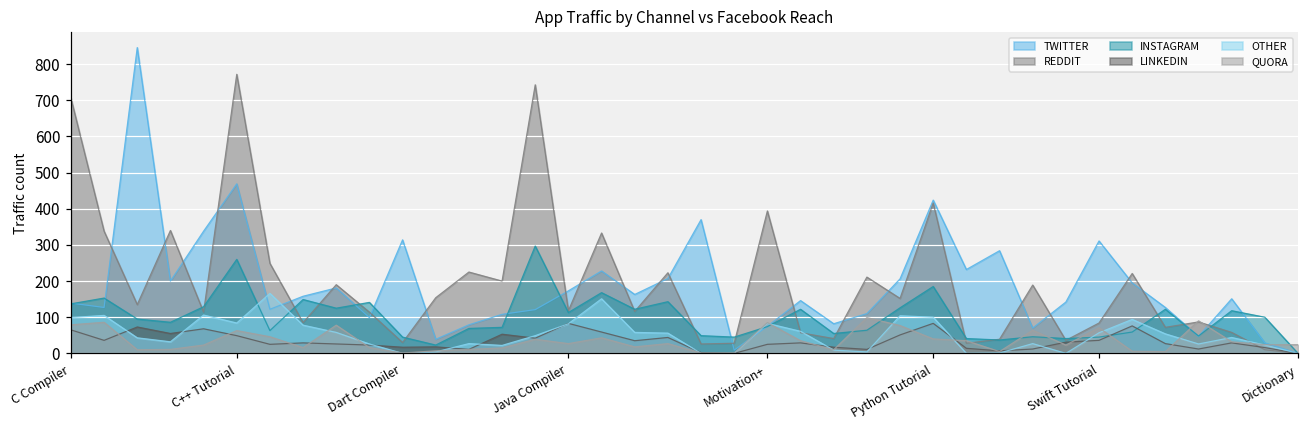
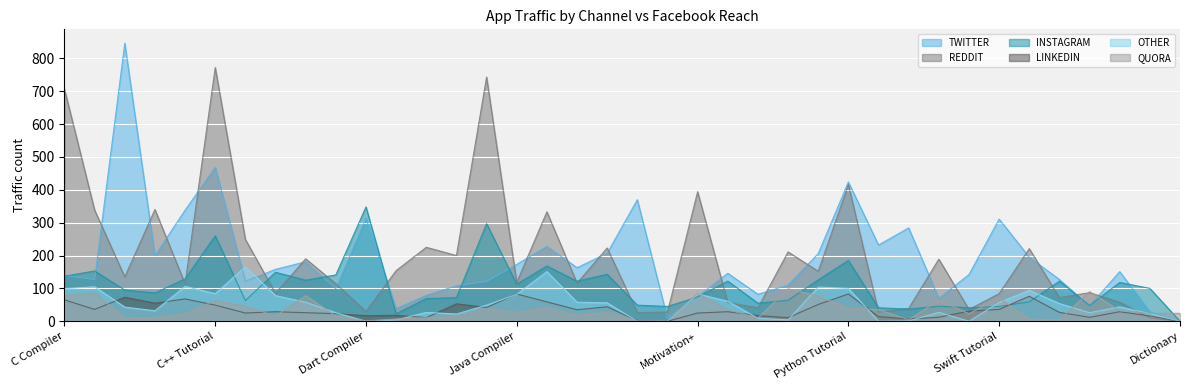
INSTAGRAM, Dart Compiler: 50 -> 350
